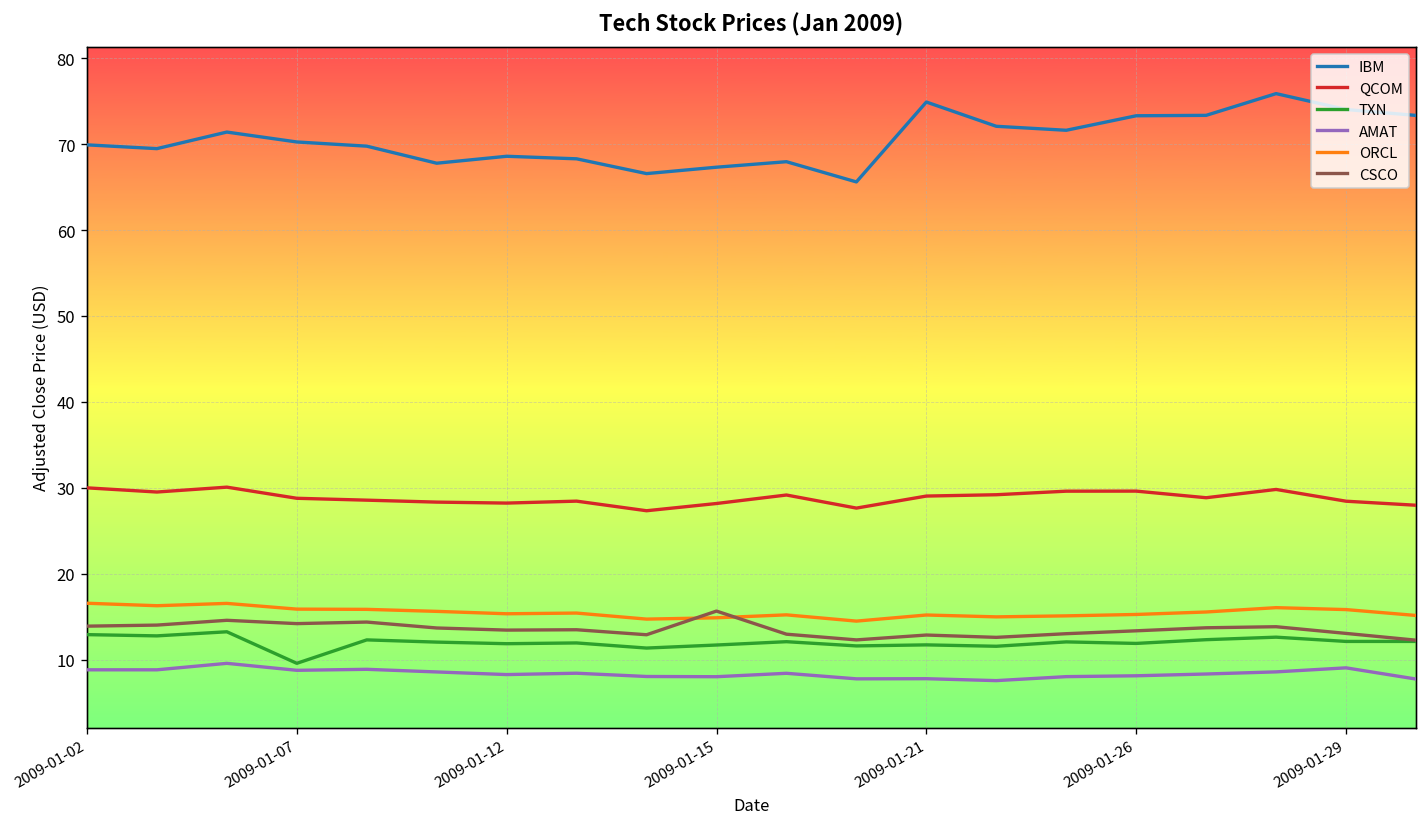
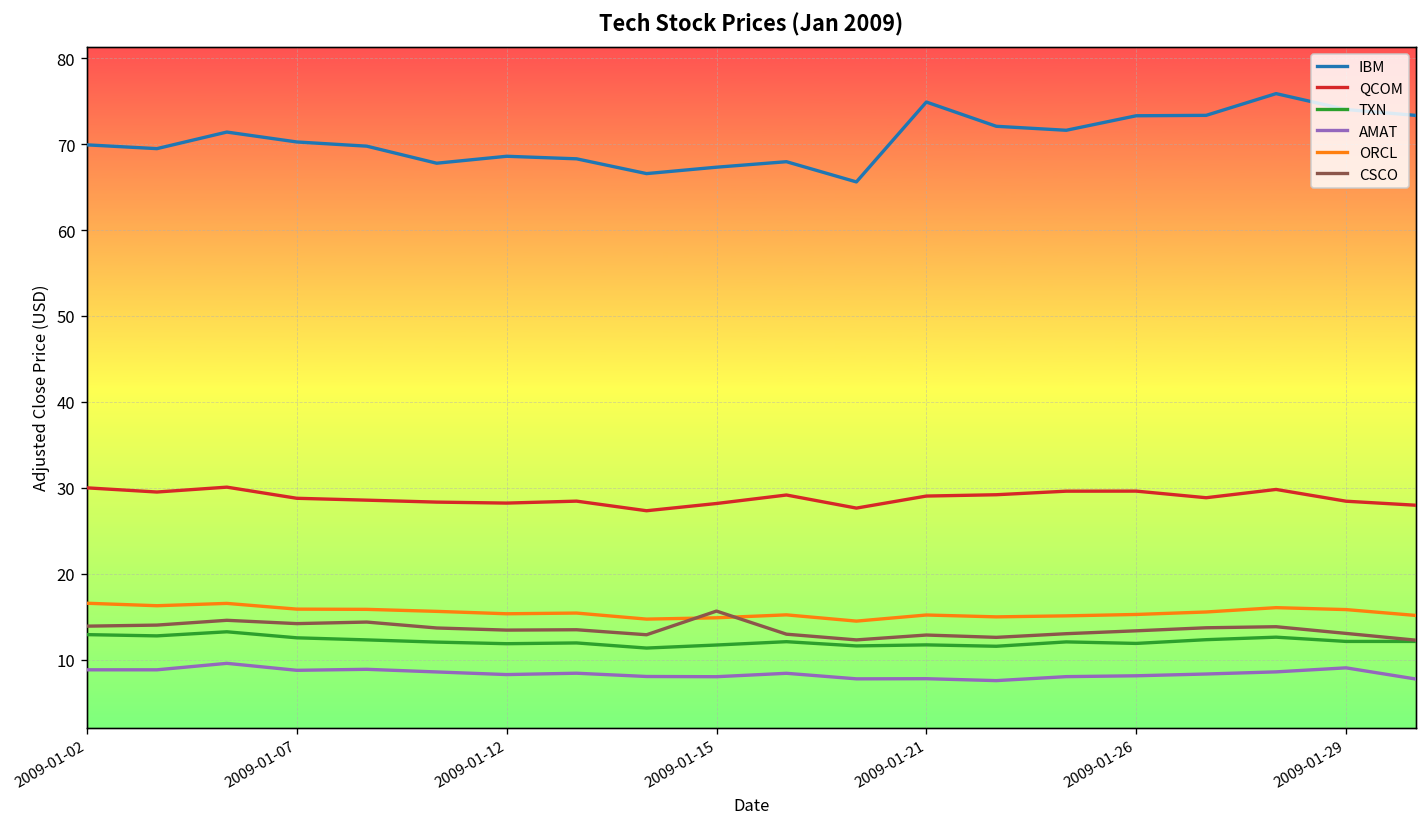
TXN, 2009-01-07: 10 -> 13
